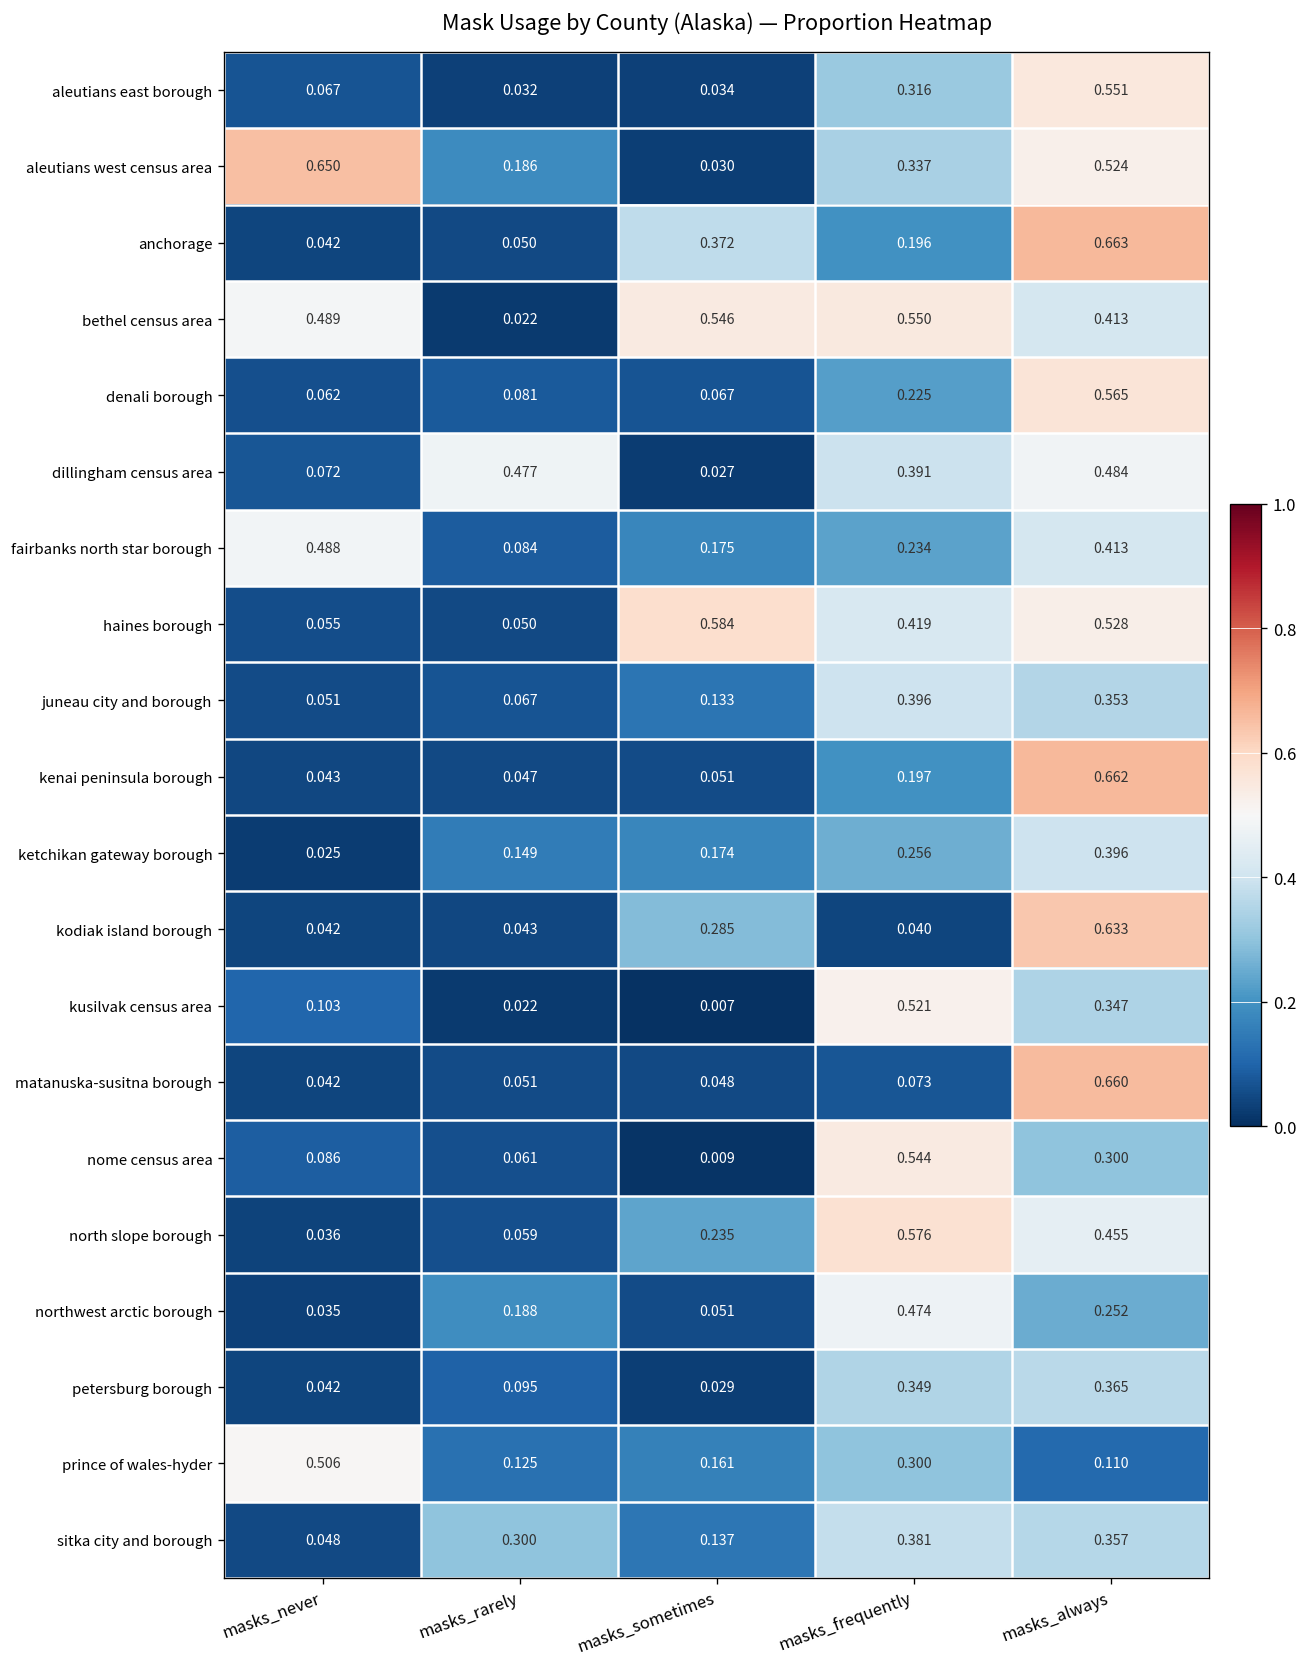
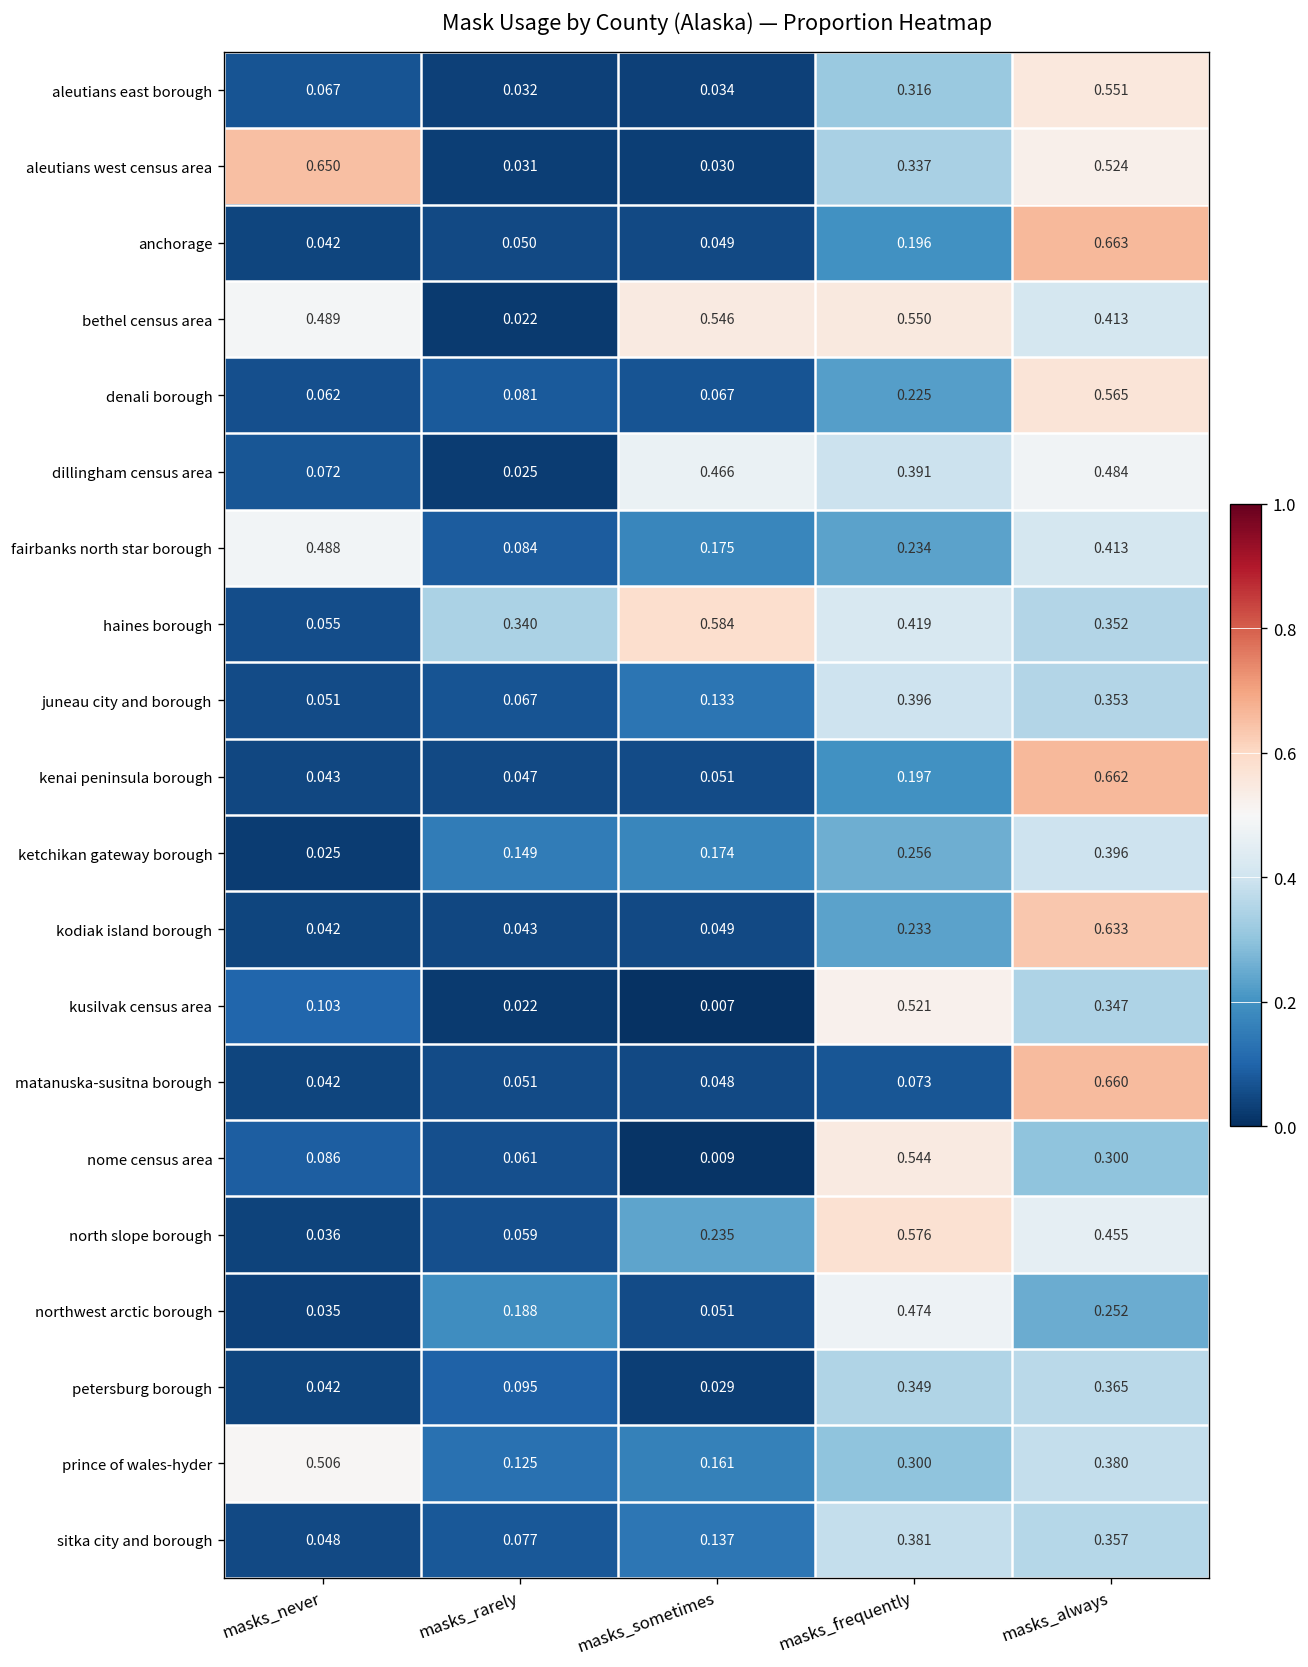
aleutians west census area, masks_rarely: 0.186 -> 0.031
anchorage, masks_sometimes: 0.372 -> 0.049
dillingham census area, masks_rarely: 0.477 -> 0.025
dillingham census area, masks_sometimes: 0.027 -> 0.466
haines borough, masks_rarely: 0.050 -> 0.340
haines borough, masks_always: 0.528 -> 0.352
kodiak island borough, masks_sometimes: 0.285 -> 0.049
kodiak island borough, masks_frequently: 0.040 -> 0.233
prince of wales-hyder, masks_always: 0.110 -> 0.380
sitka city and borough, masks_rarely: 0.300 -> 0.077
